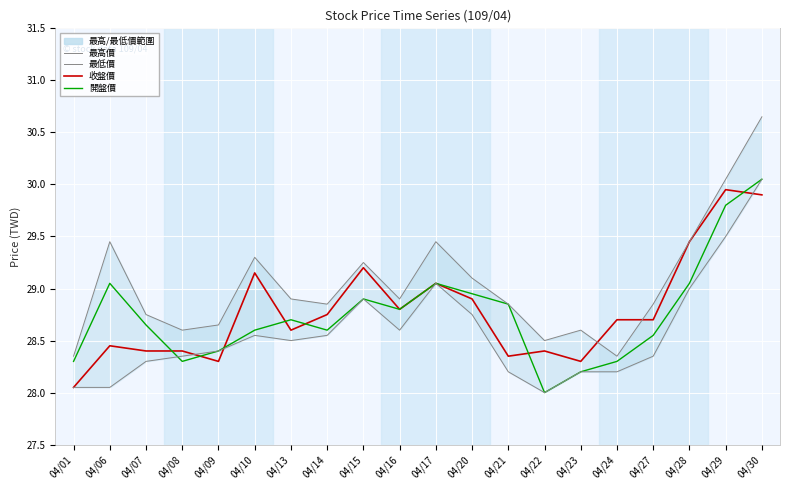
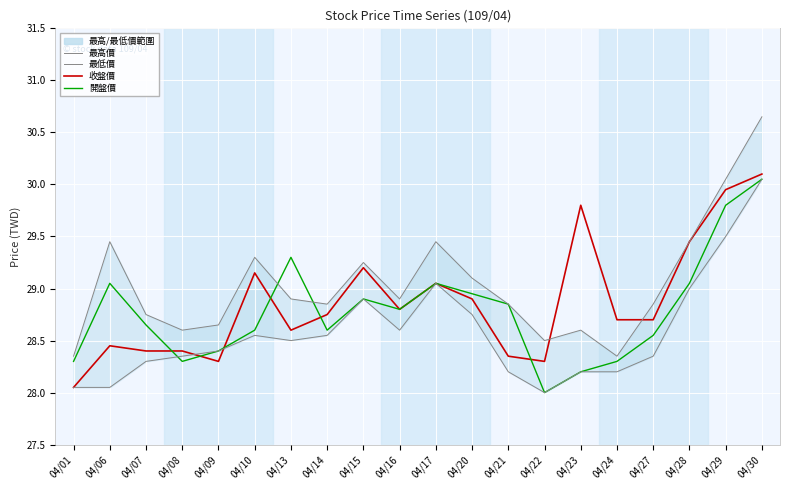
開盤價, 04/13: 28.7 -> 29.3
收盤價, 04/22: 28.4 -> 28.3
收盤價, 04/23: 28.3 -> 29.8
收盤價, 04/30: 29.9 -> 30.1
